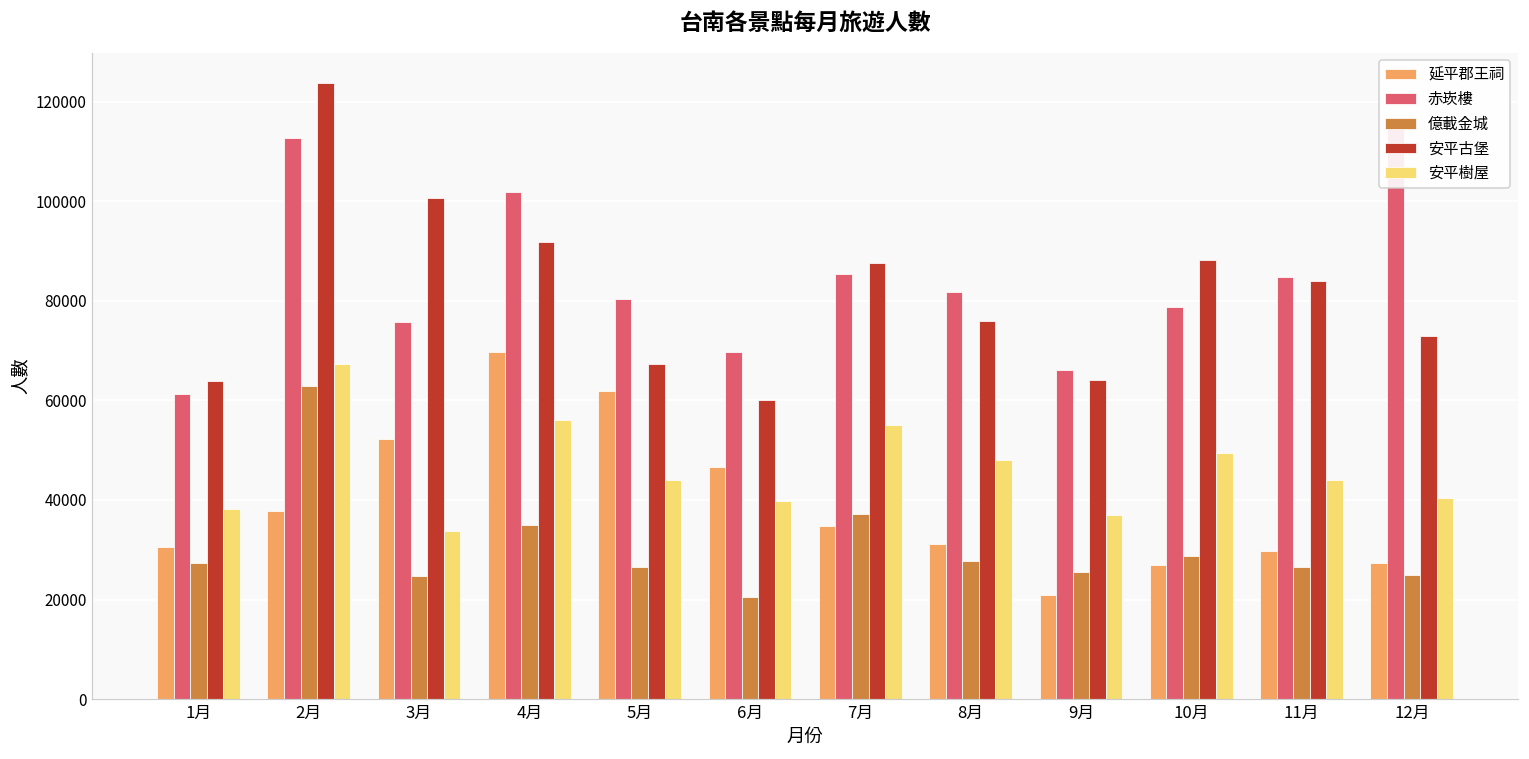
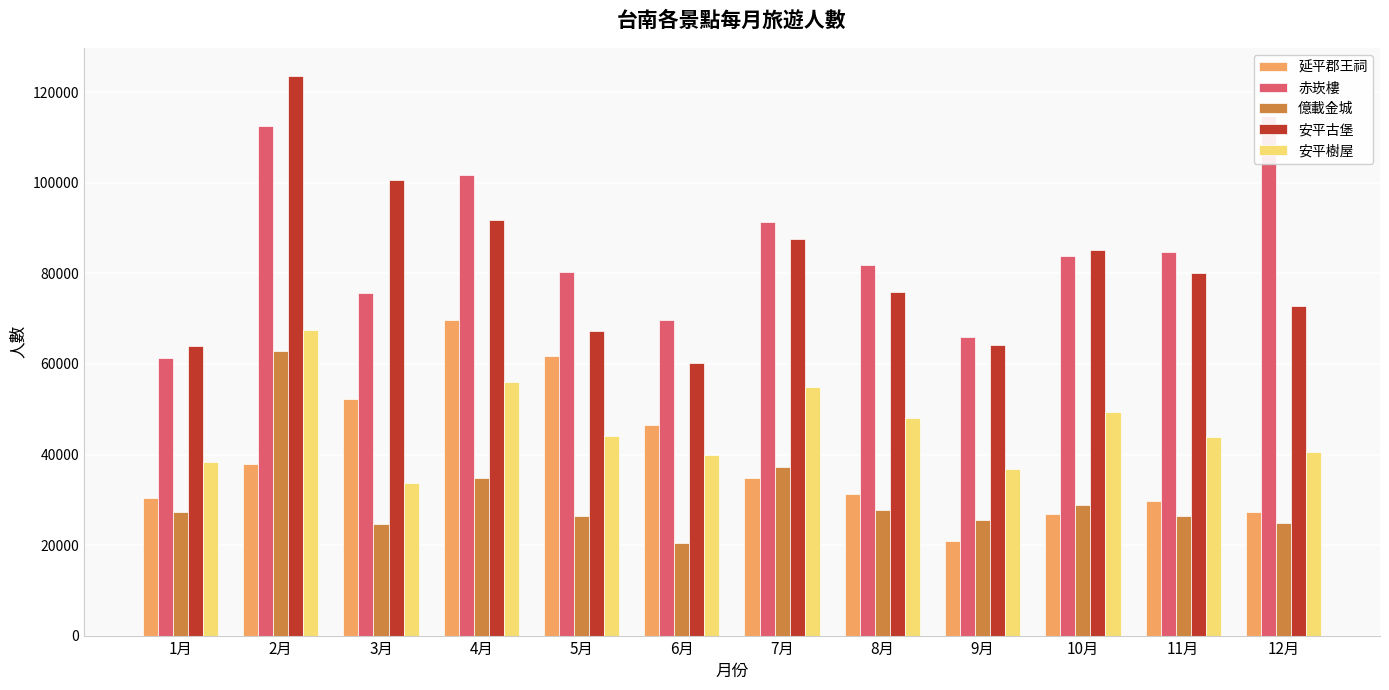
赤崁樓, 7月: 85000 -> 91000
赤崁樓, 10月: 79000 -> 84000
安平古堡, 10月: 88000 -> 85000
安平古堡, 11月: 84000 -> 80000
